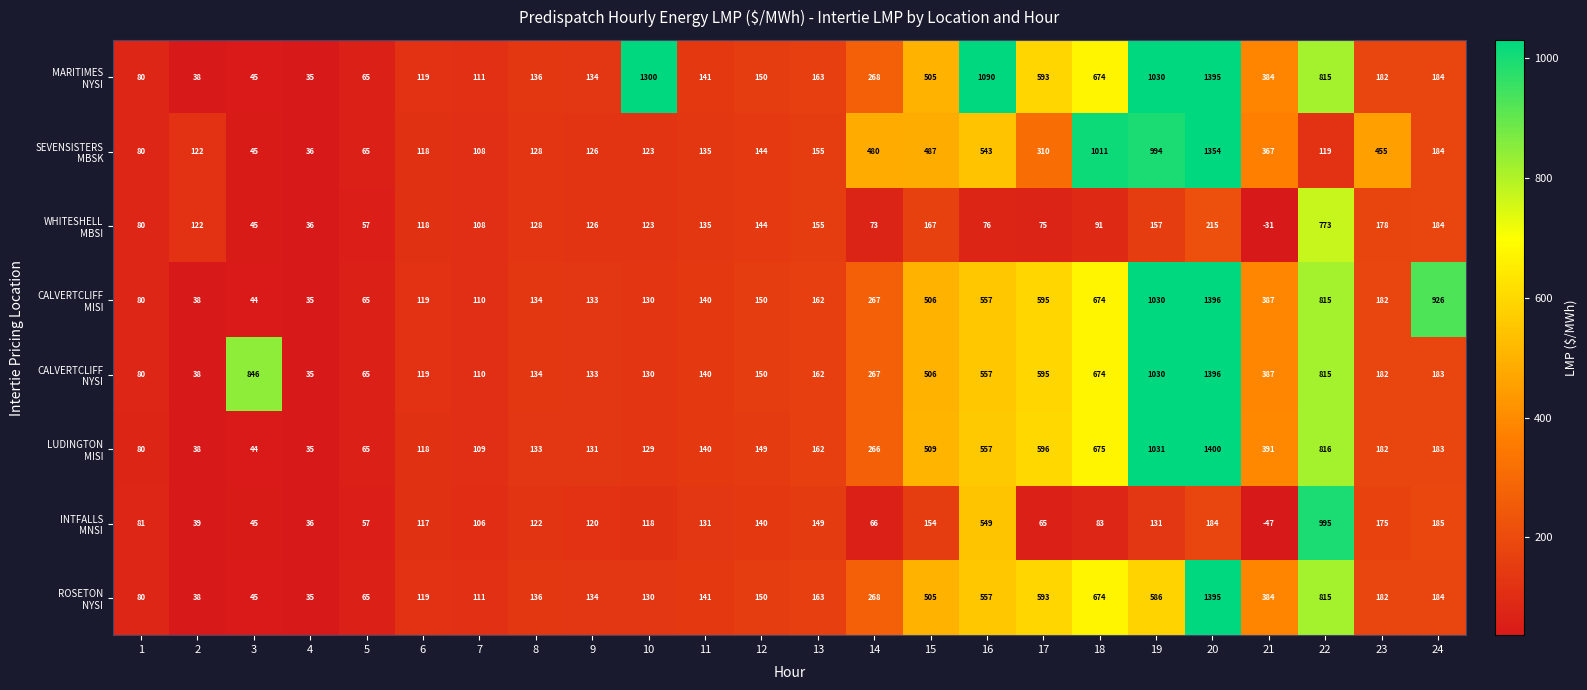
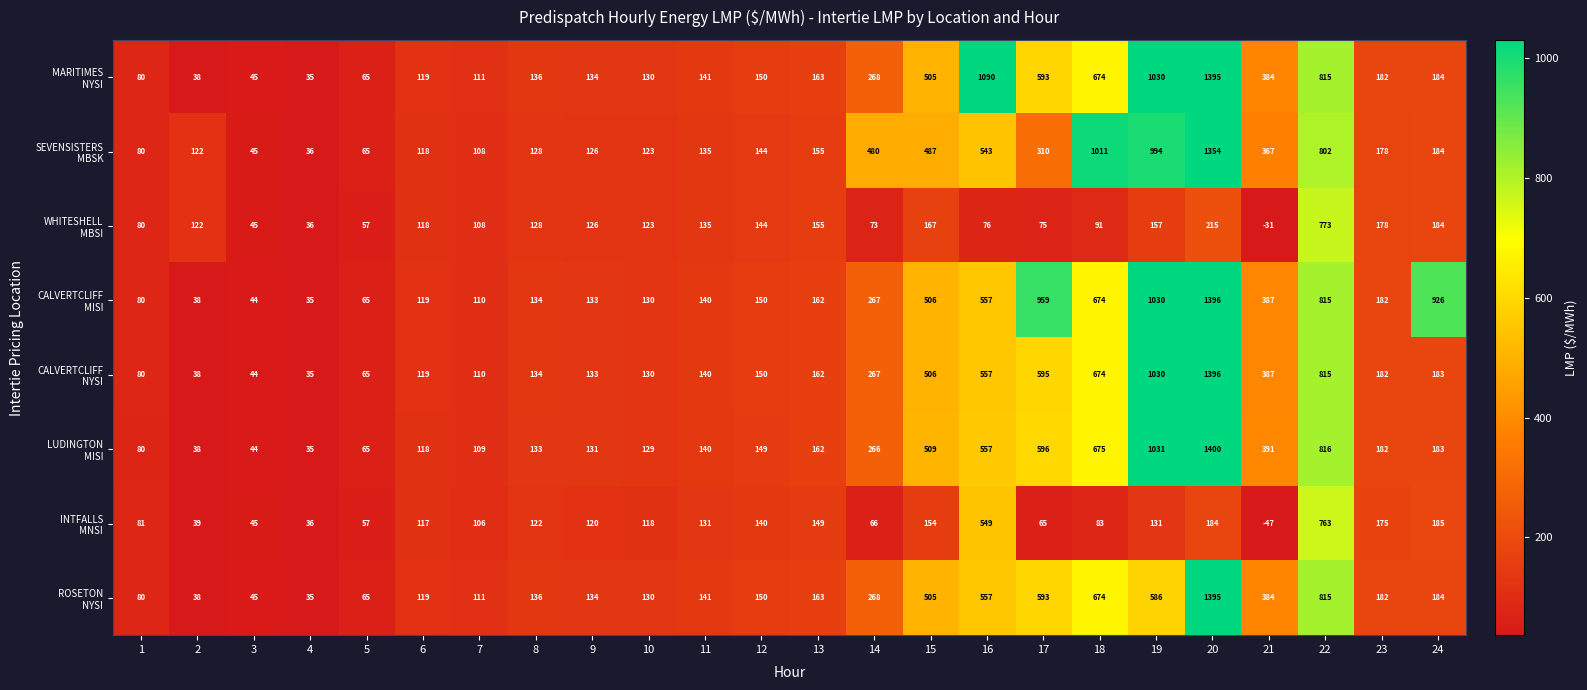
MARITIMES NYSI, 10: 1300 -> 130
SEVENSISTERS MBSK, 22: 119 -> 802
SEVENSISTERS MBSK, 23: 455 -> 178
CALVERTCLIFF MISI, 17: 595 -> 959
CALVERTCLIFF NYSI, 3: 846 -> 44
INTFALLS MNSI, 22: 995 -> 763
